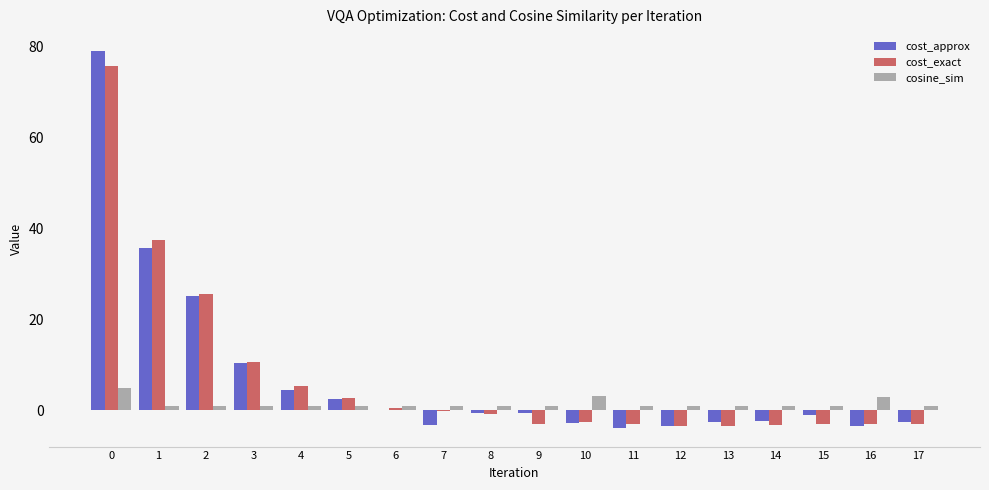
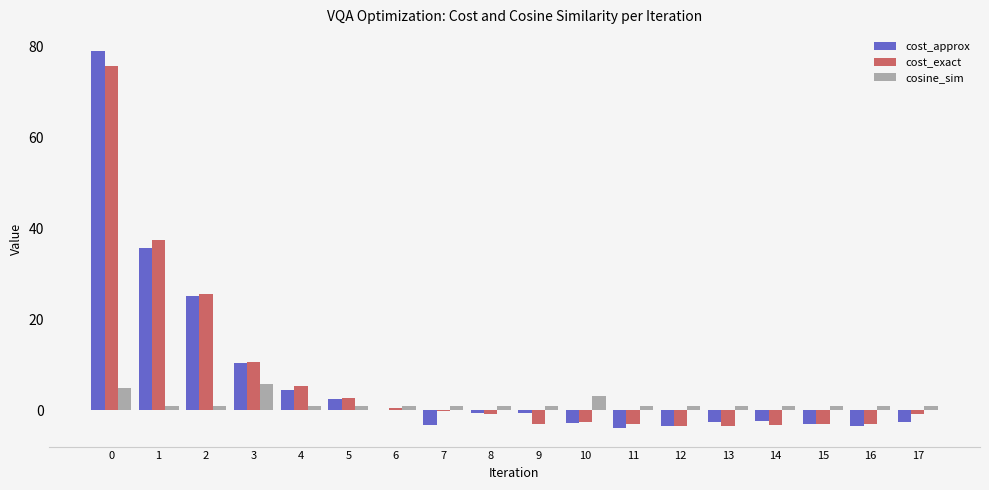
cosine_sim, 3: 1 -> 6
cost_approx, 15: -1 -> -3
cosine_sim, 16: 3 -> 1
cost_exact, 17: -3 -> -1
